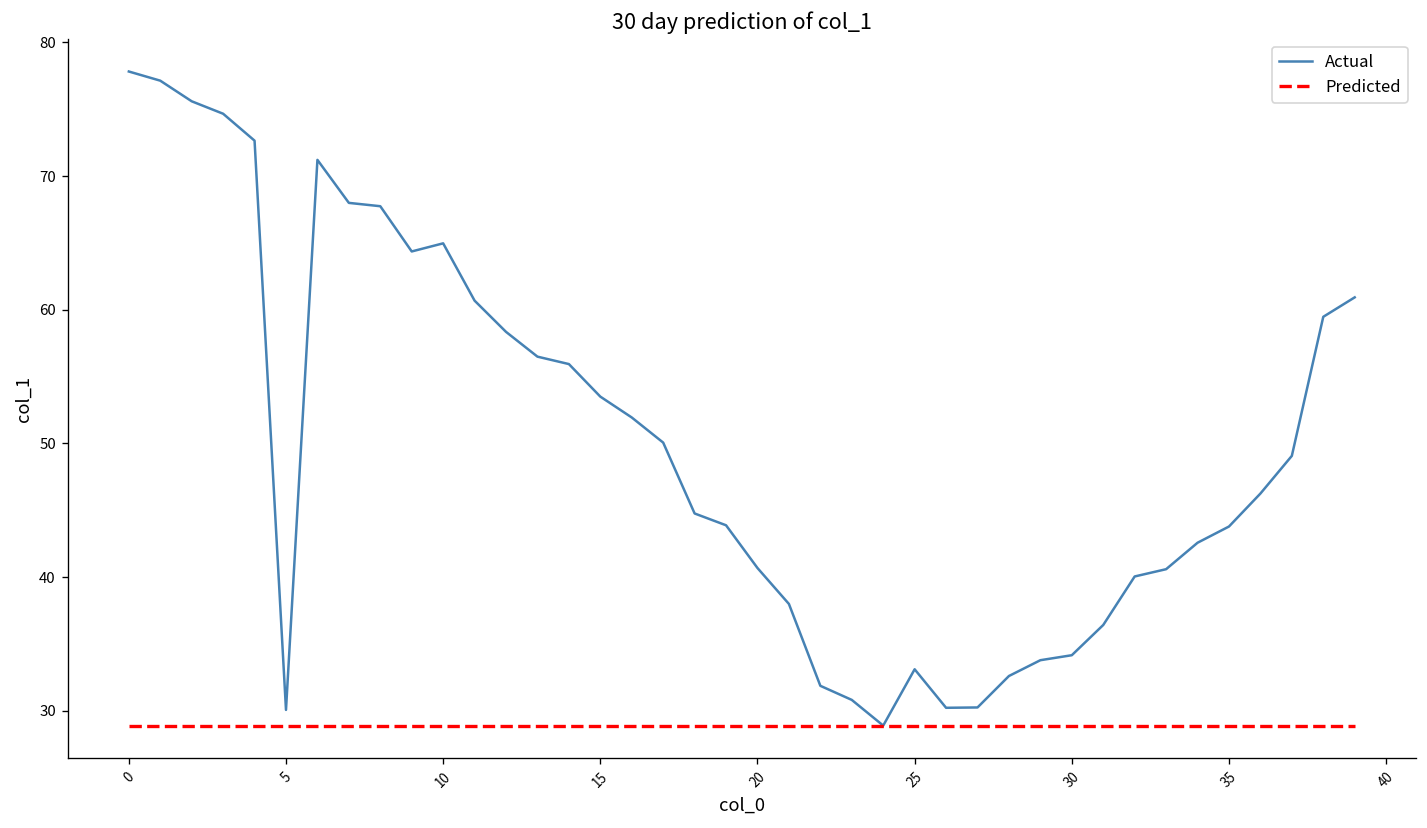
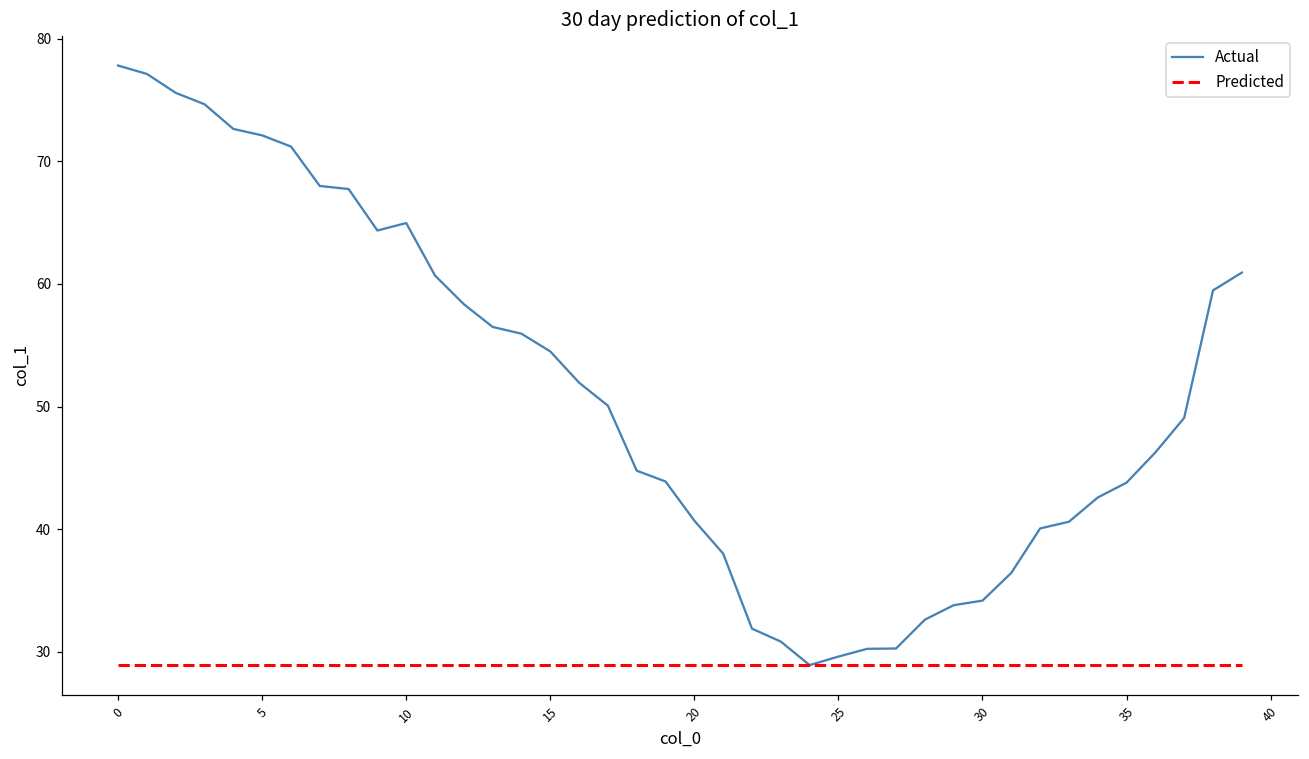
Actual, 5: 30.1 -> 72.1
Actual, 15: 53.5 -> 54.5
Actual, 25: 33.1 -> 29.6
